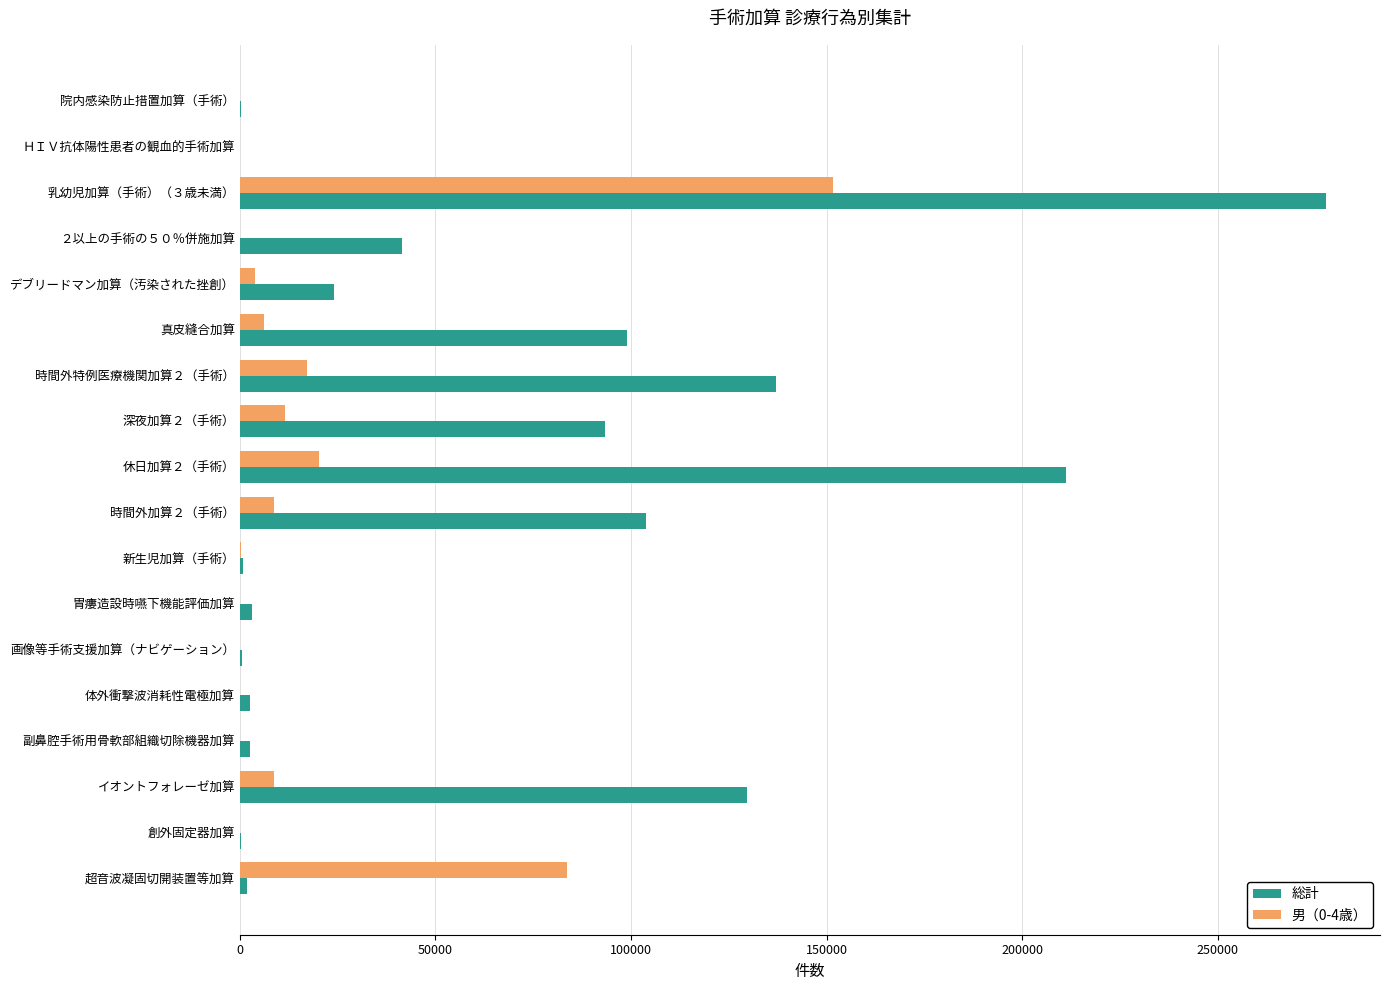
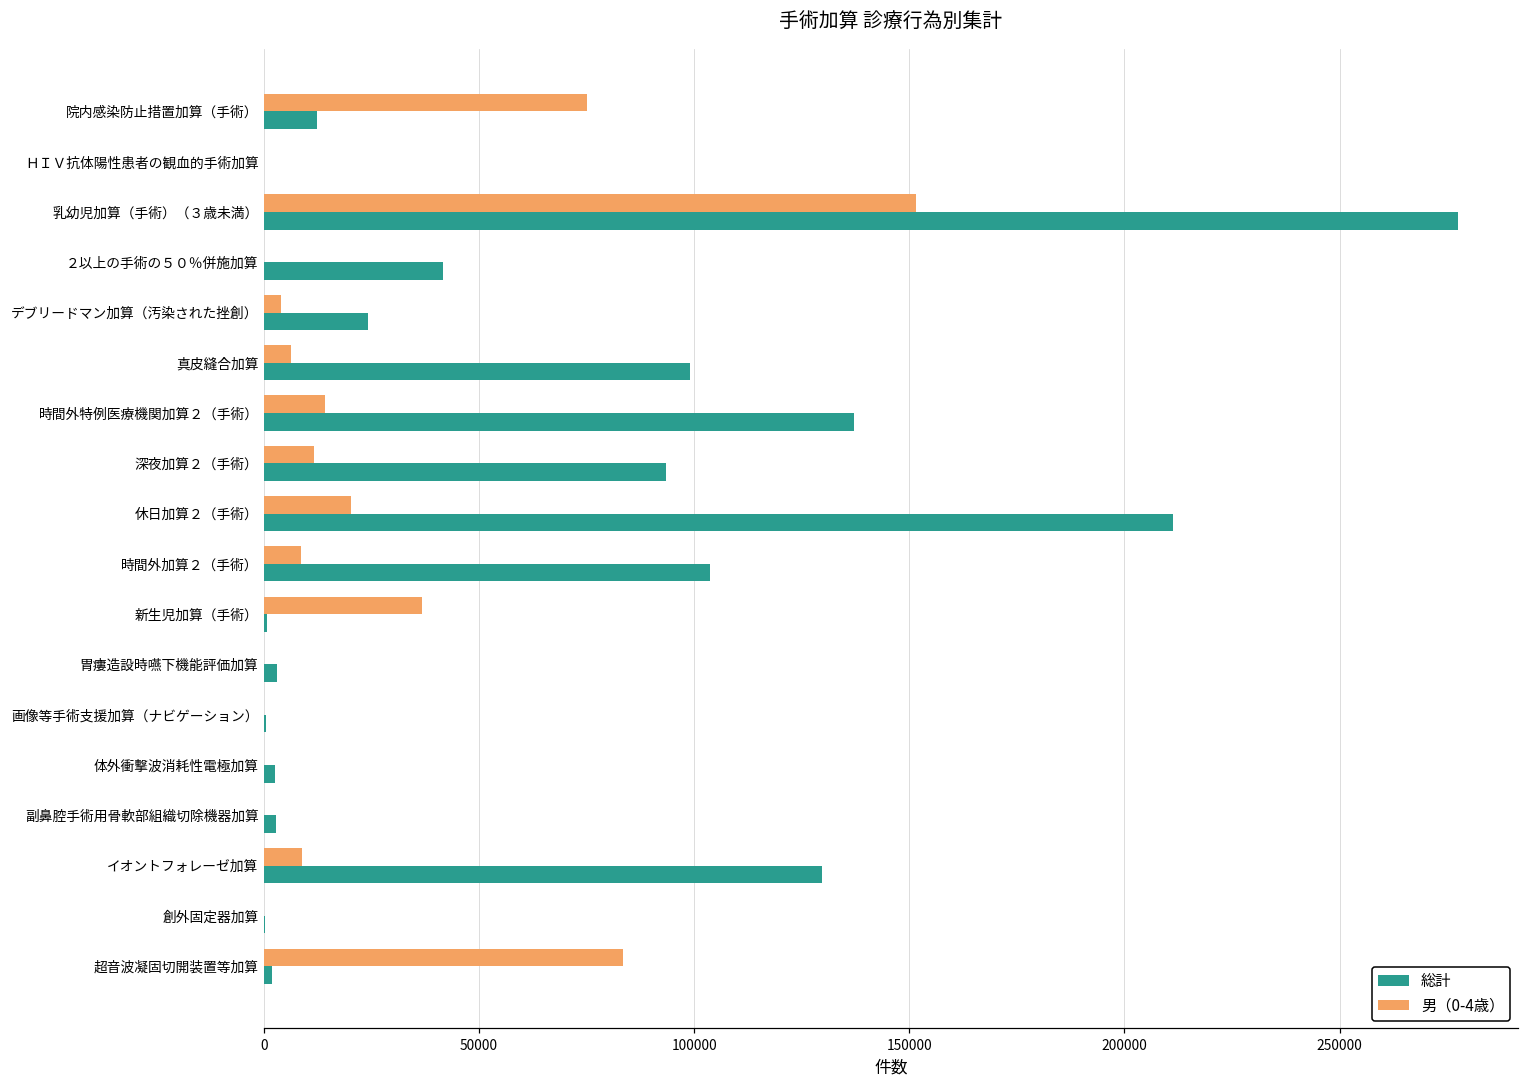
男（0-4歳）, 院内感染防止措置加算（手術）: 0 -> 75000
総計, 院内感染防止措置加算（手術）: 0 -> 12000
男（0-4歳）, 時間外特例医療機関加算２（手術）: 17000 -> 14000
男（0-4歳）, 新生児加算（手術）: 0 -> 37000
